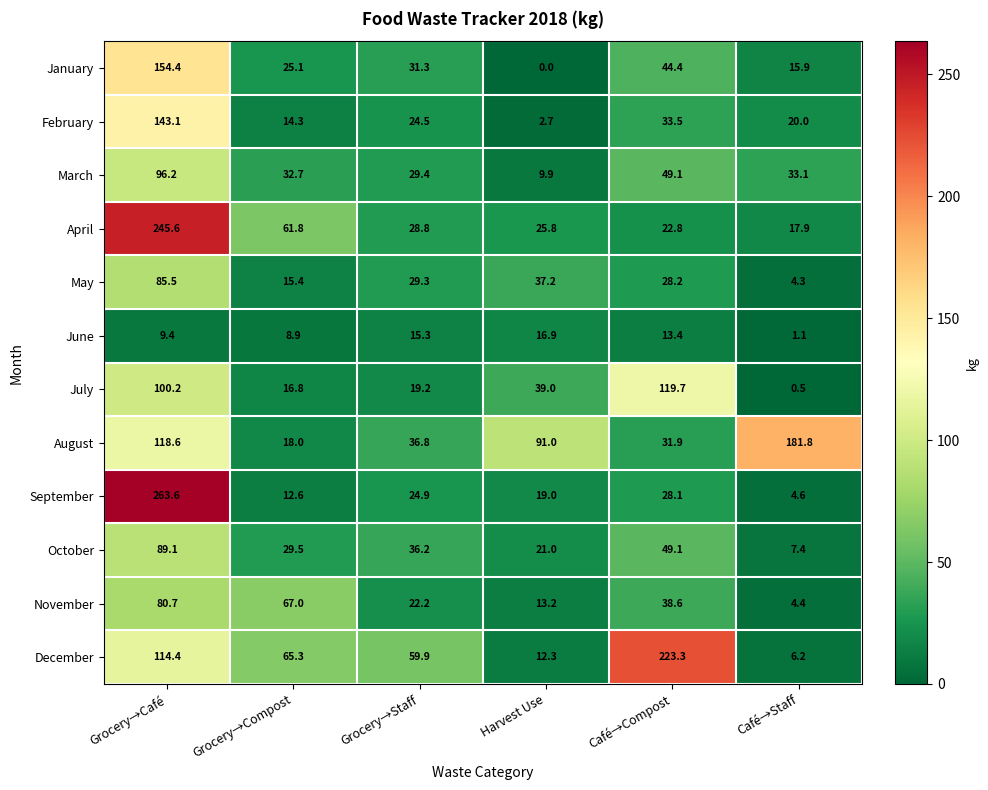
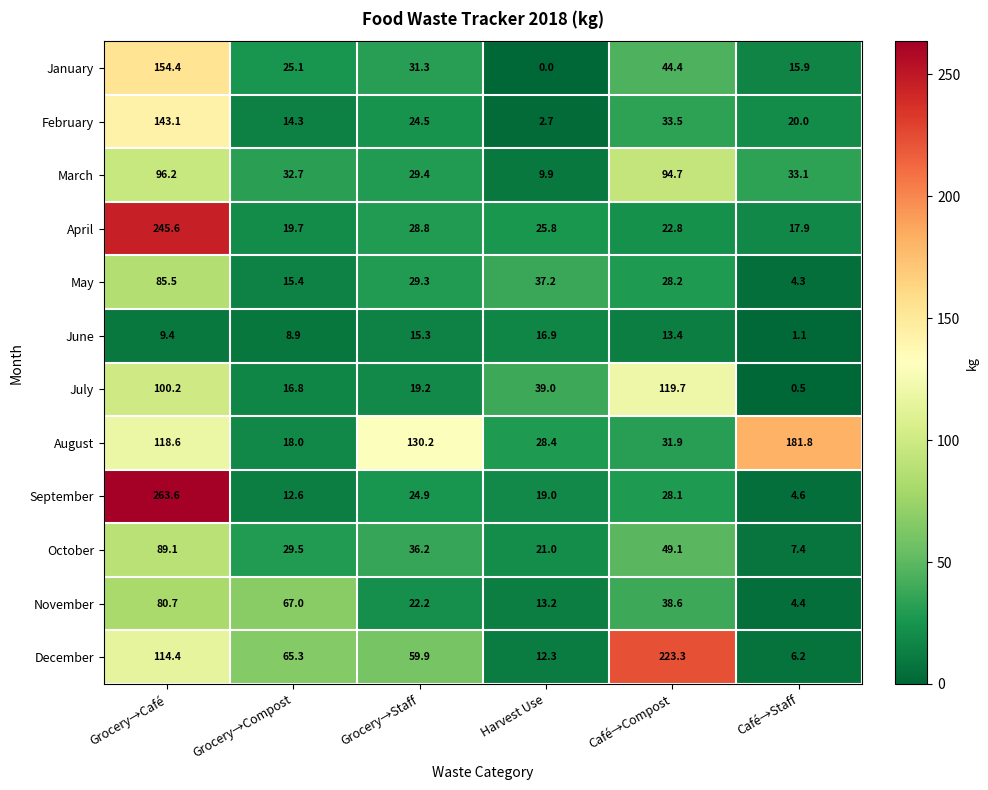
March, Café→Compost: 49.1 -> 94.7
April, Grocery→Compost: 61.8 -> 19.7
August, Grocery→Staff: 36.8 -> 130.2
August, Harvest Use: 91.0 -> 28.4
